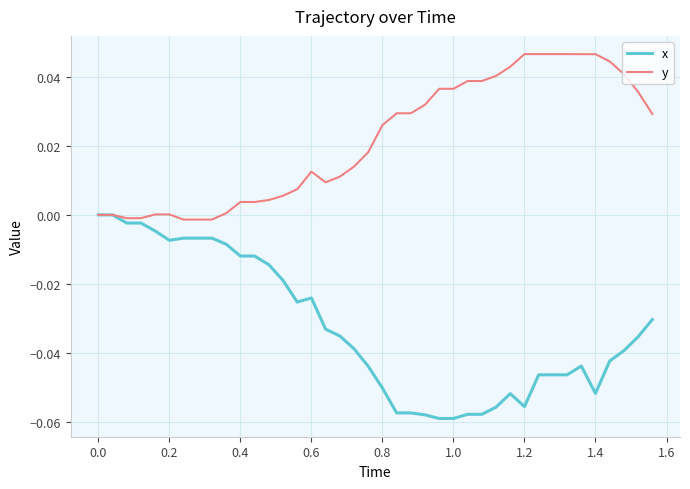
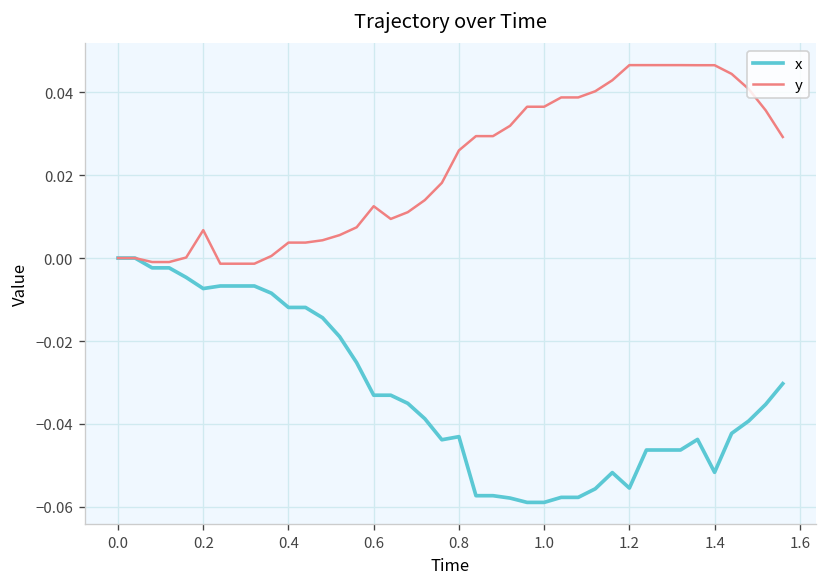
y, 0.2: 0.000 -> 0.007
x, 0.6: -0.024 -> -0.033
x, 0.8: -0.050 -> -0.043
